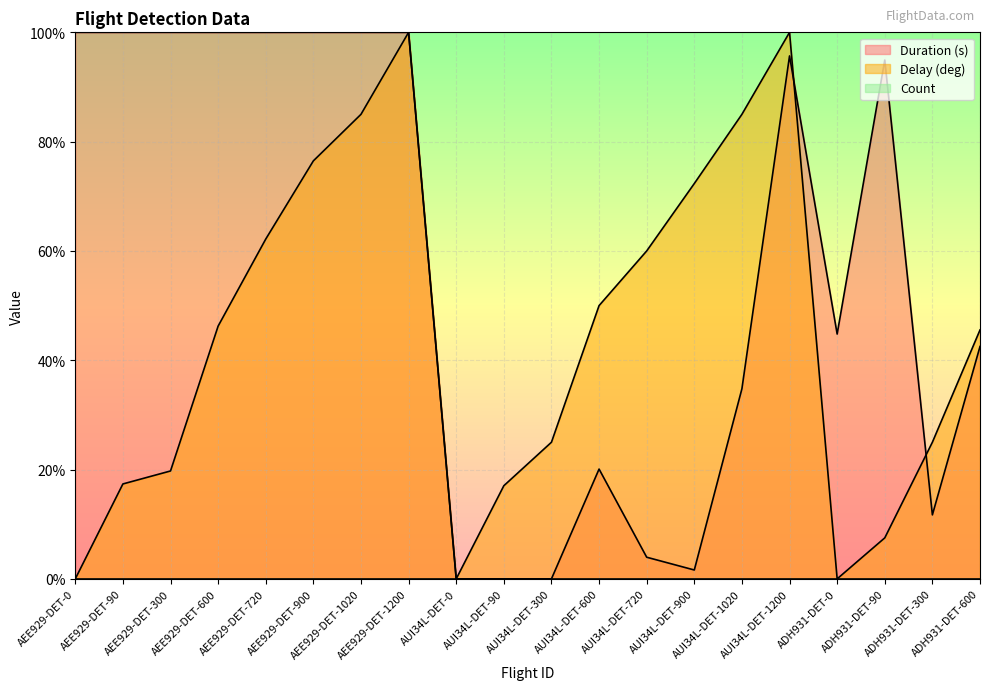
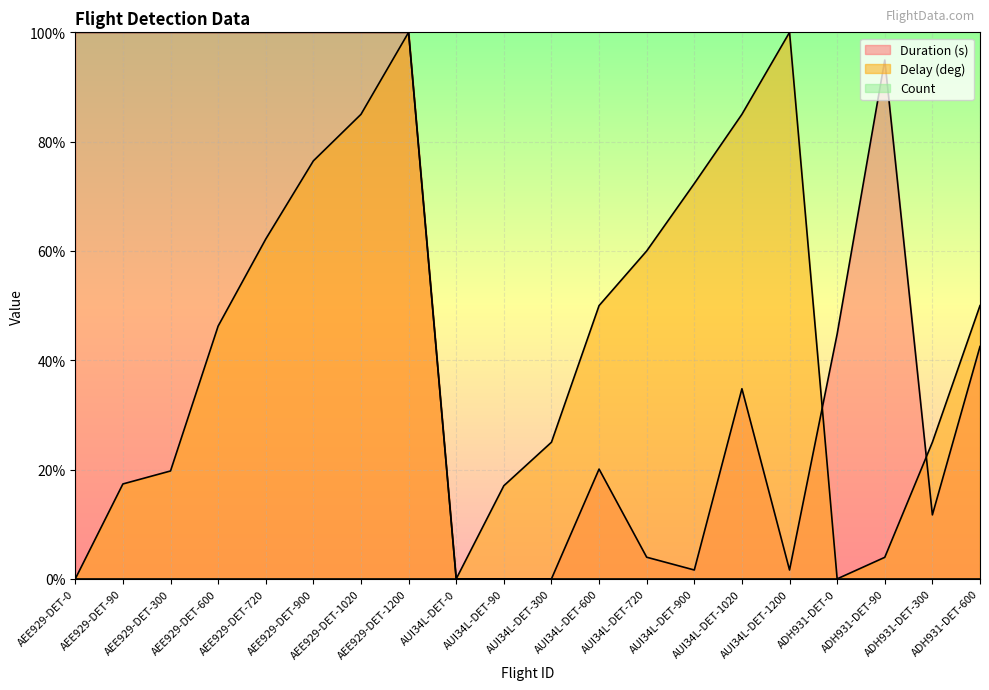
Duration (s), AUI34L-DET-1200: 96% -> 2%
Delay (deg), ADH931-DET-90: 7% -> 4%
Delay (deg), ADH931-DET-600: 46% -> 50%
